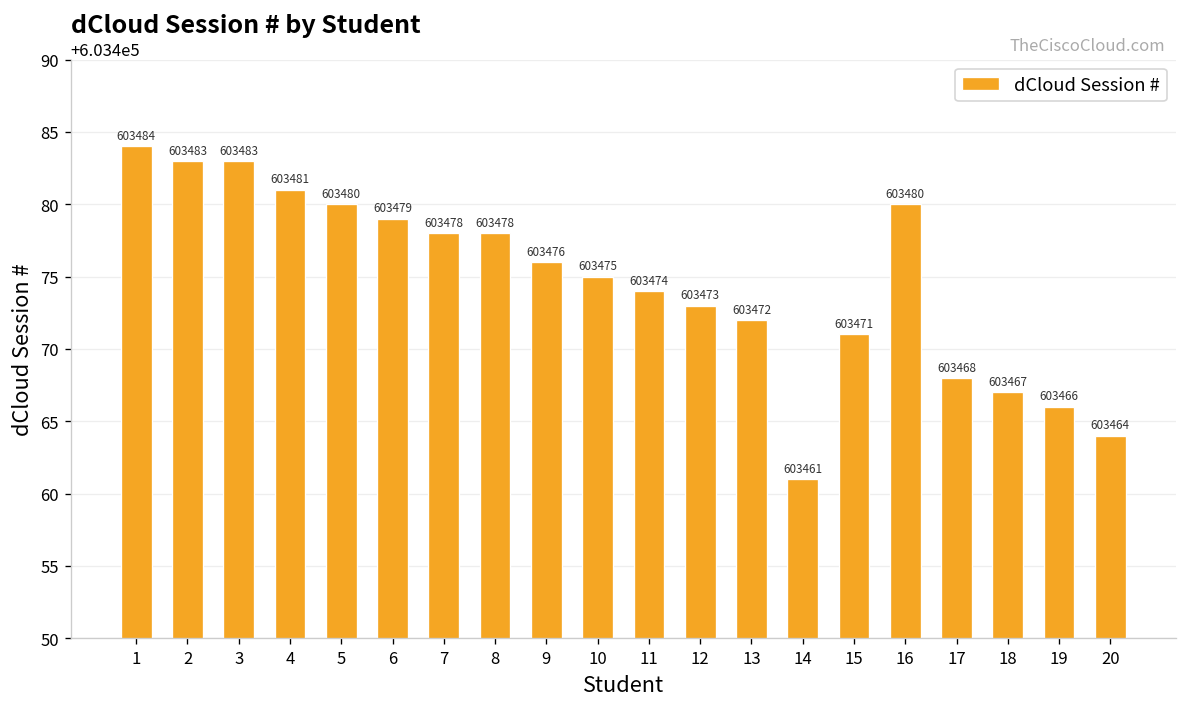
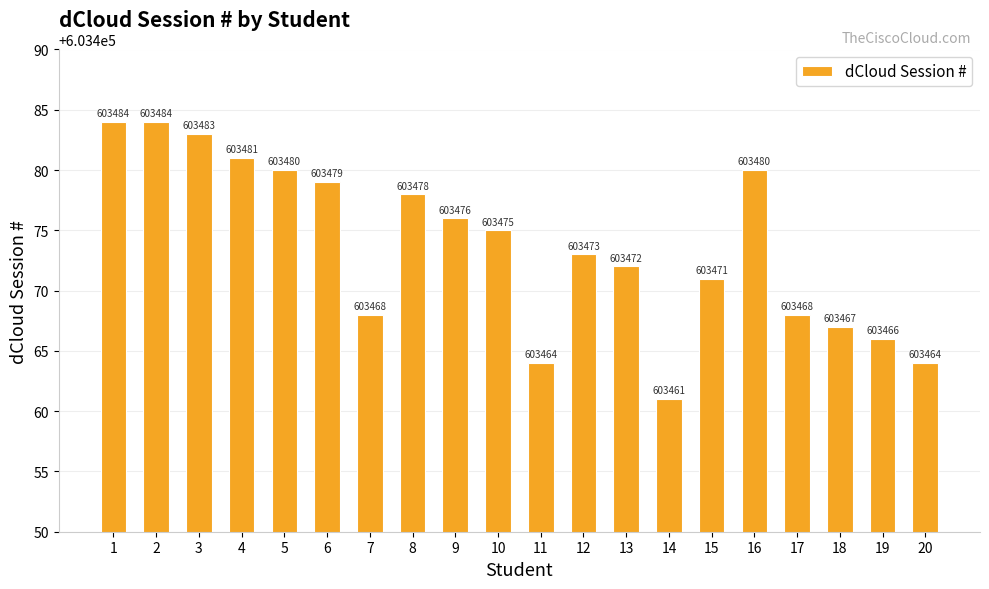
2: 603483 -> 603484
7: 603478 -> 603468
11: 603474 -> 603464
